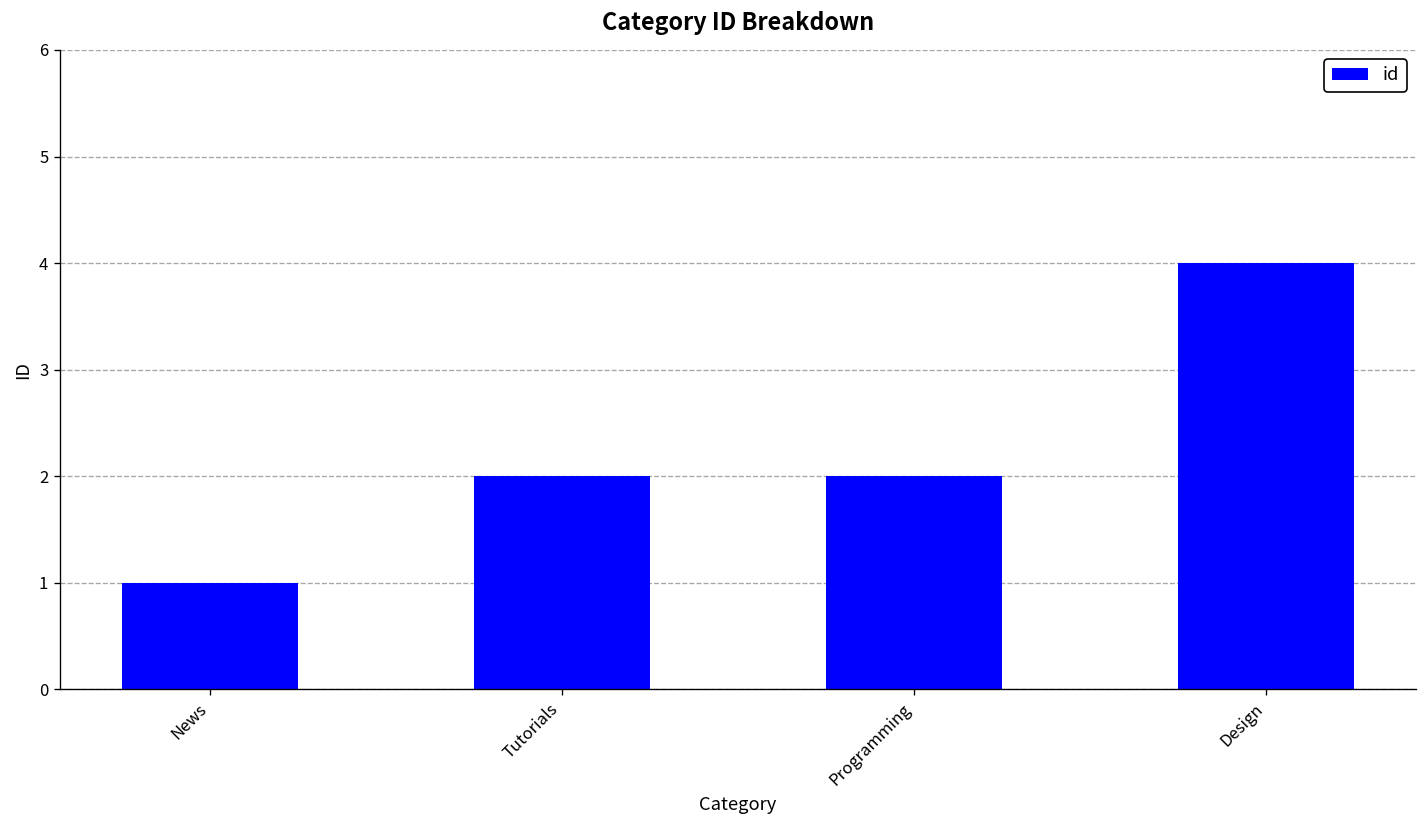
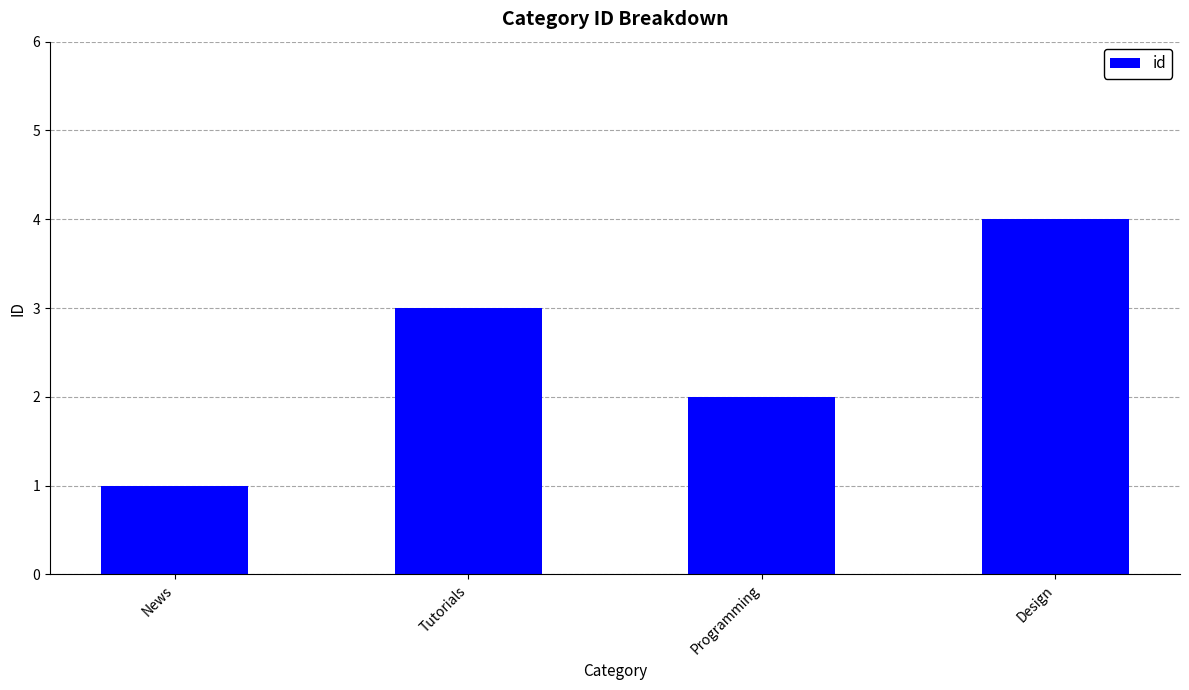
Tutorials: 2 -> 3
